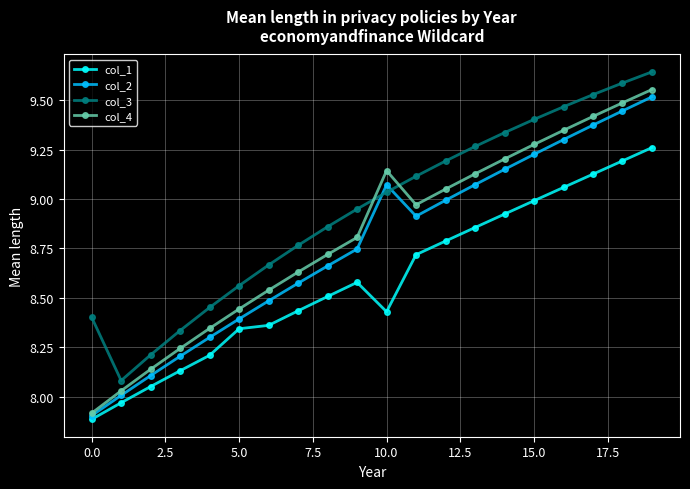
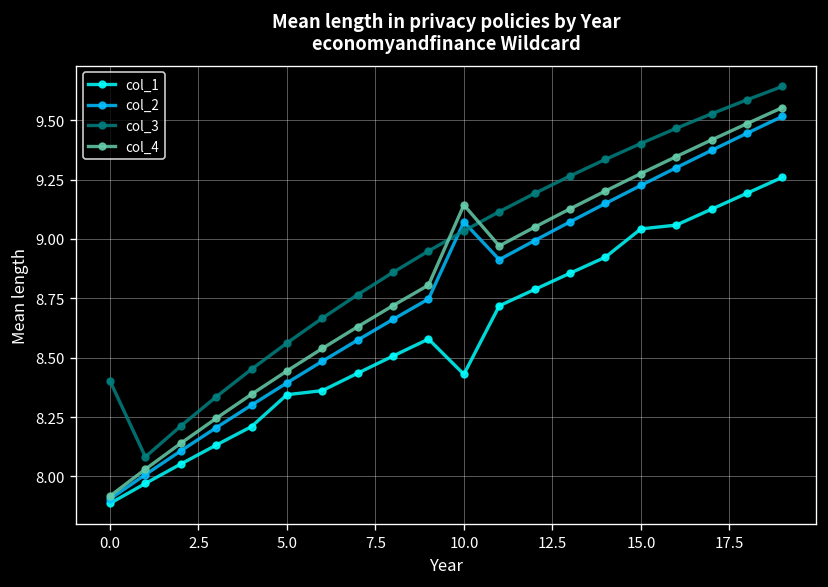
col_1, 15.0: 8.99 -> 9.04
